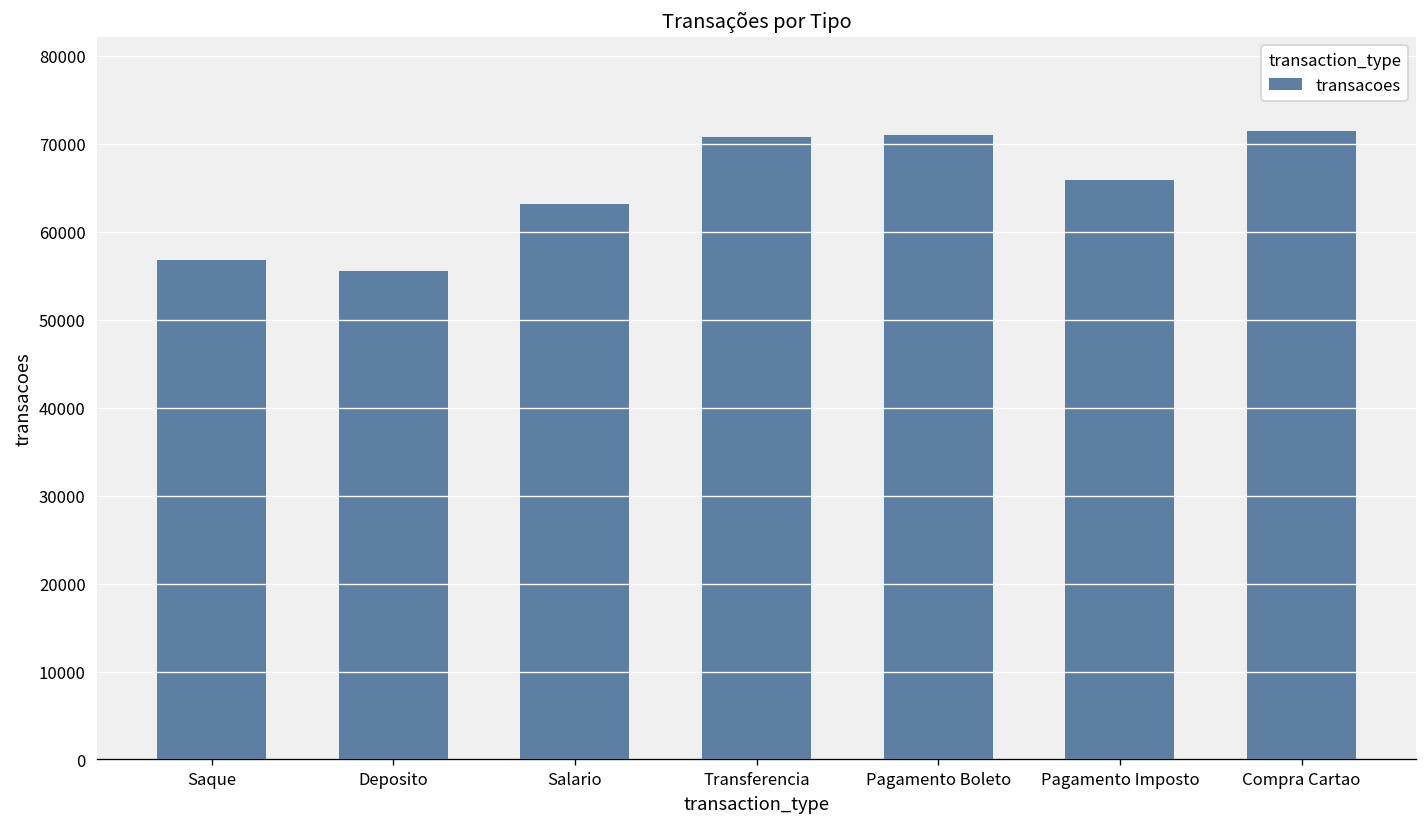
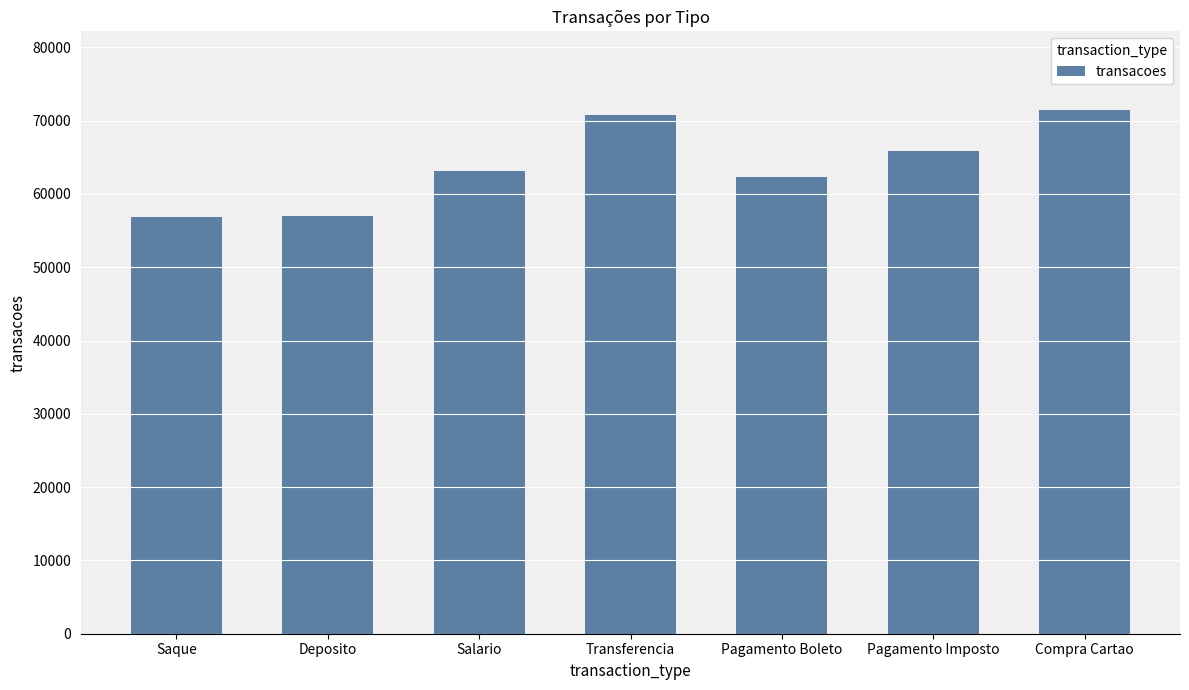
Deposito: 56000 -> 57000
Pagamento Boleto: 71000 -> 62000
